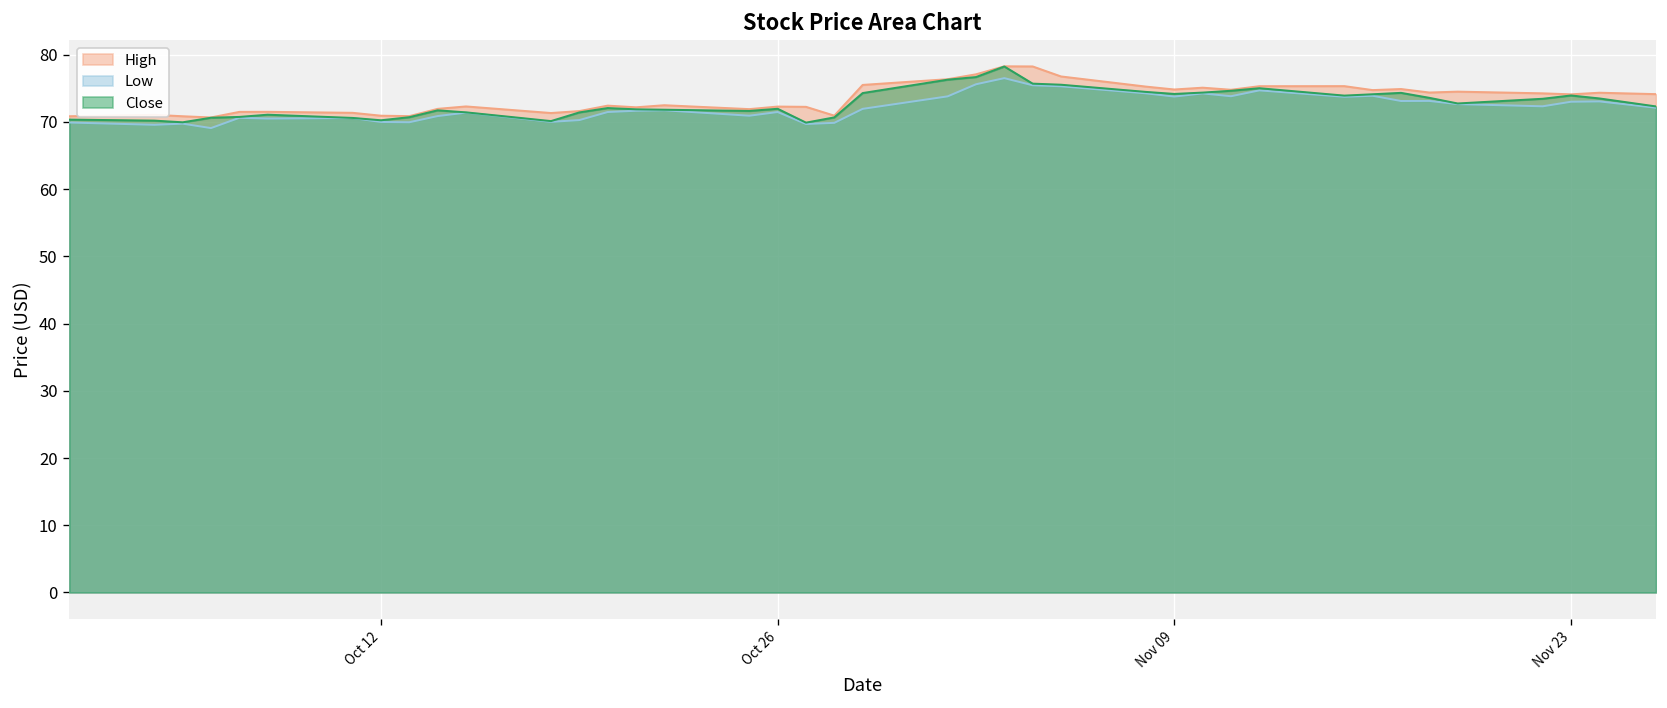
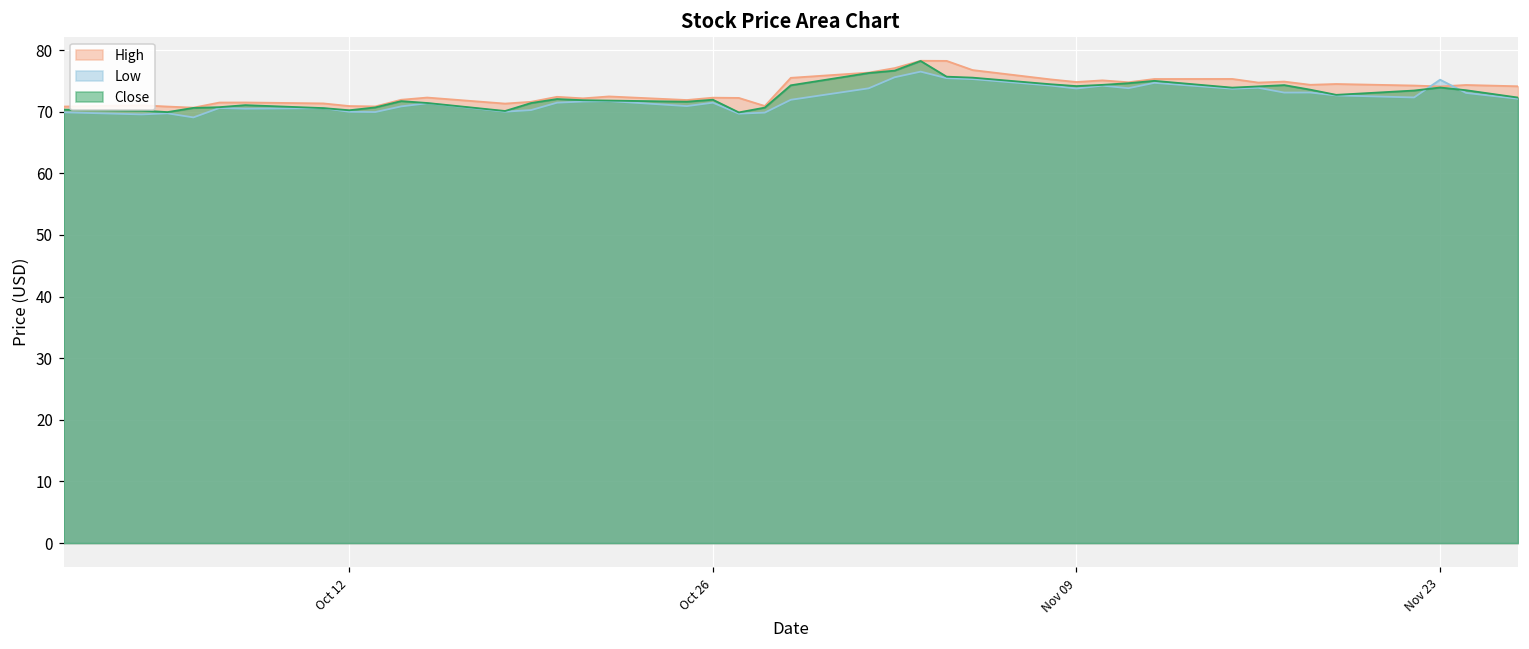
Low, Nov 23: 73 -> 75
